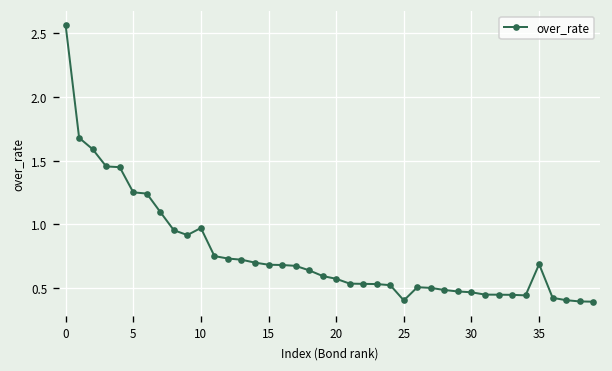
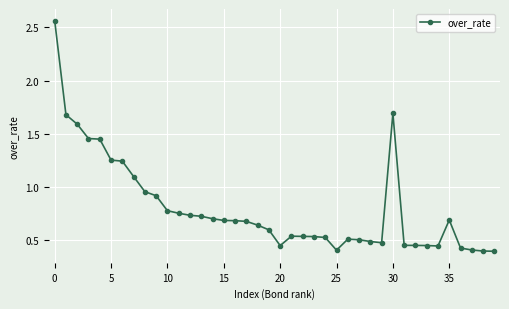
10: 0.97 -> 0.77
20: 0.57 -> 0.44
30: 0.47 -> 1.69
